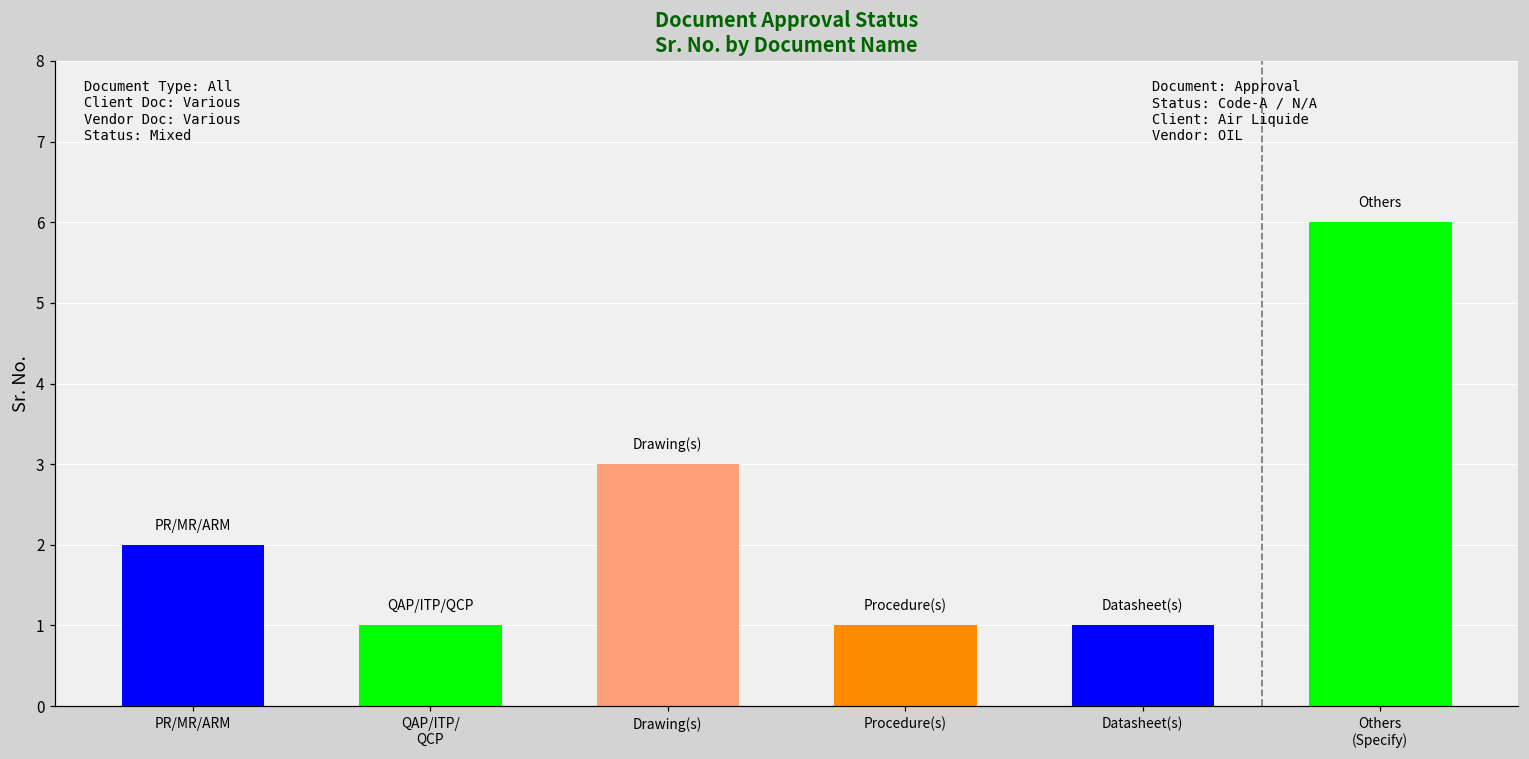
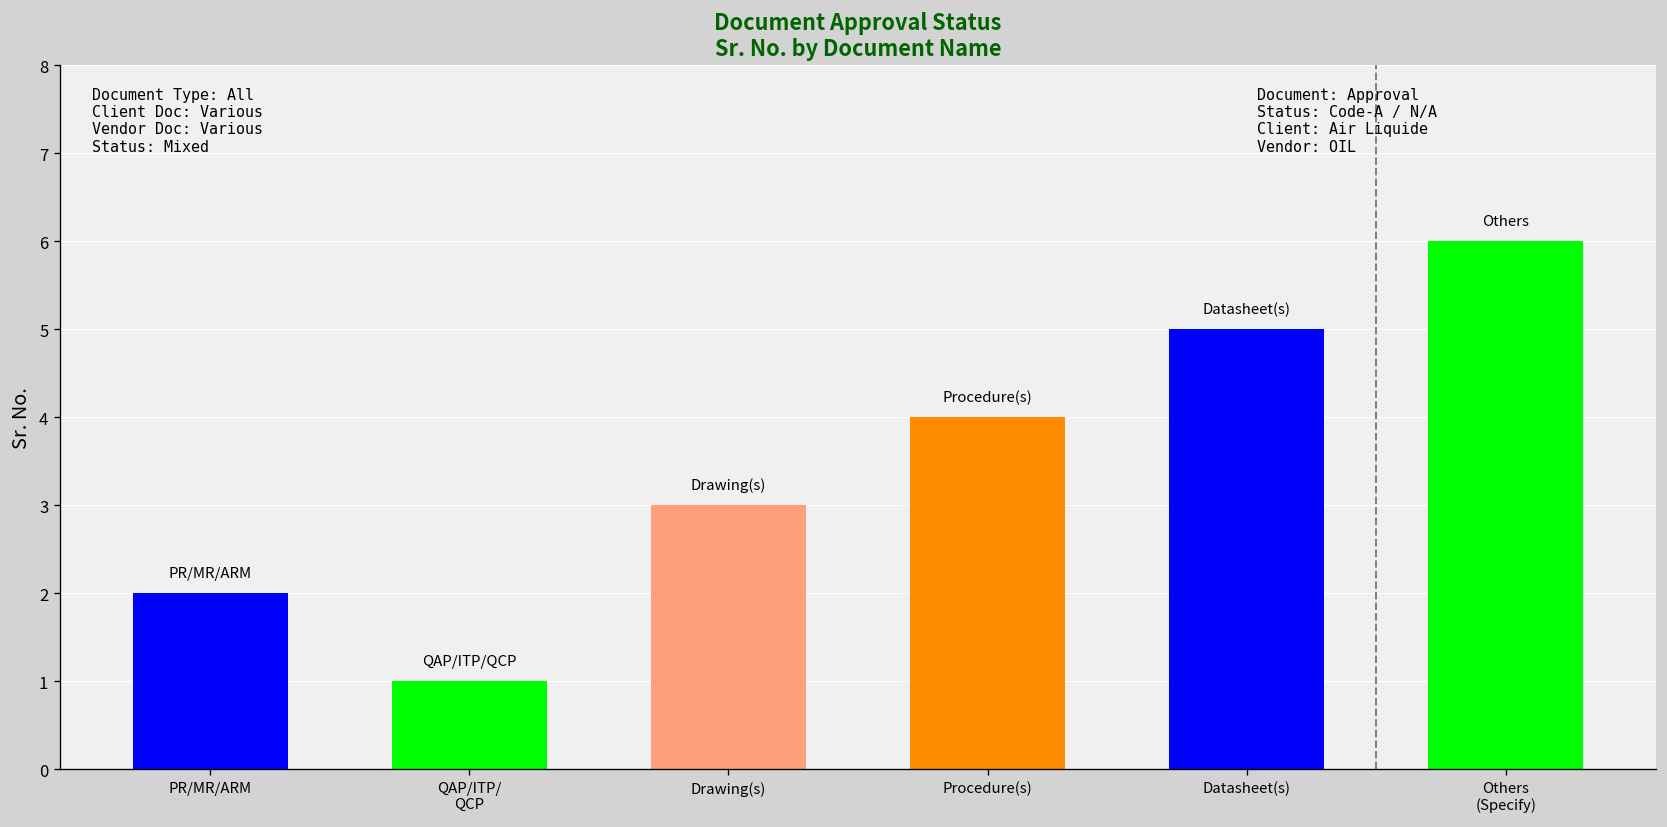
Procedure(s): 1 -> 4
Datasheet(s): 1 -> 5
